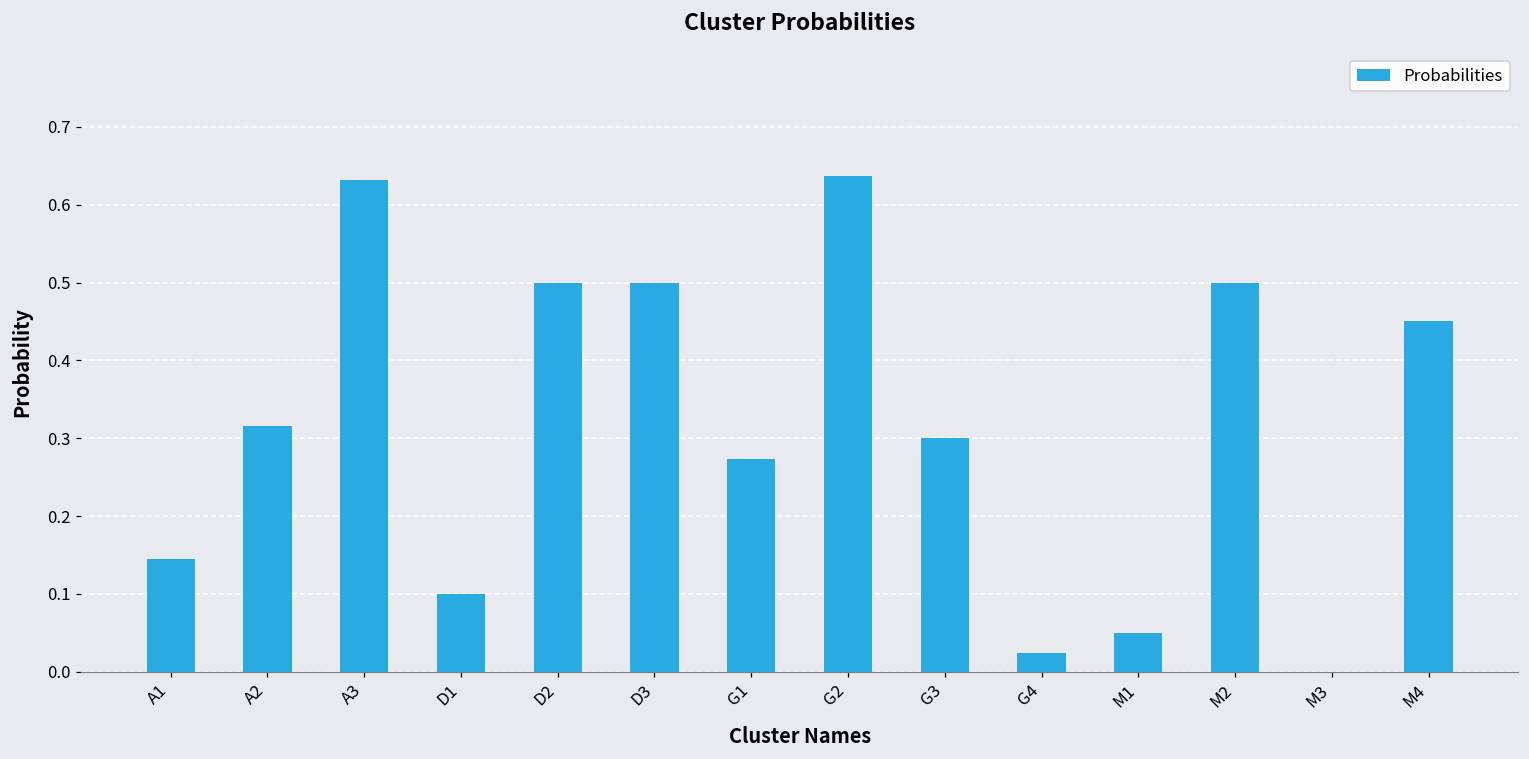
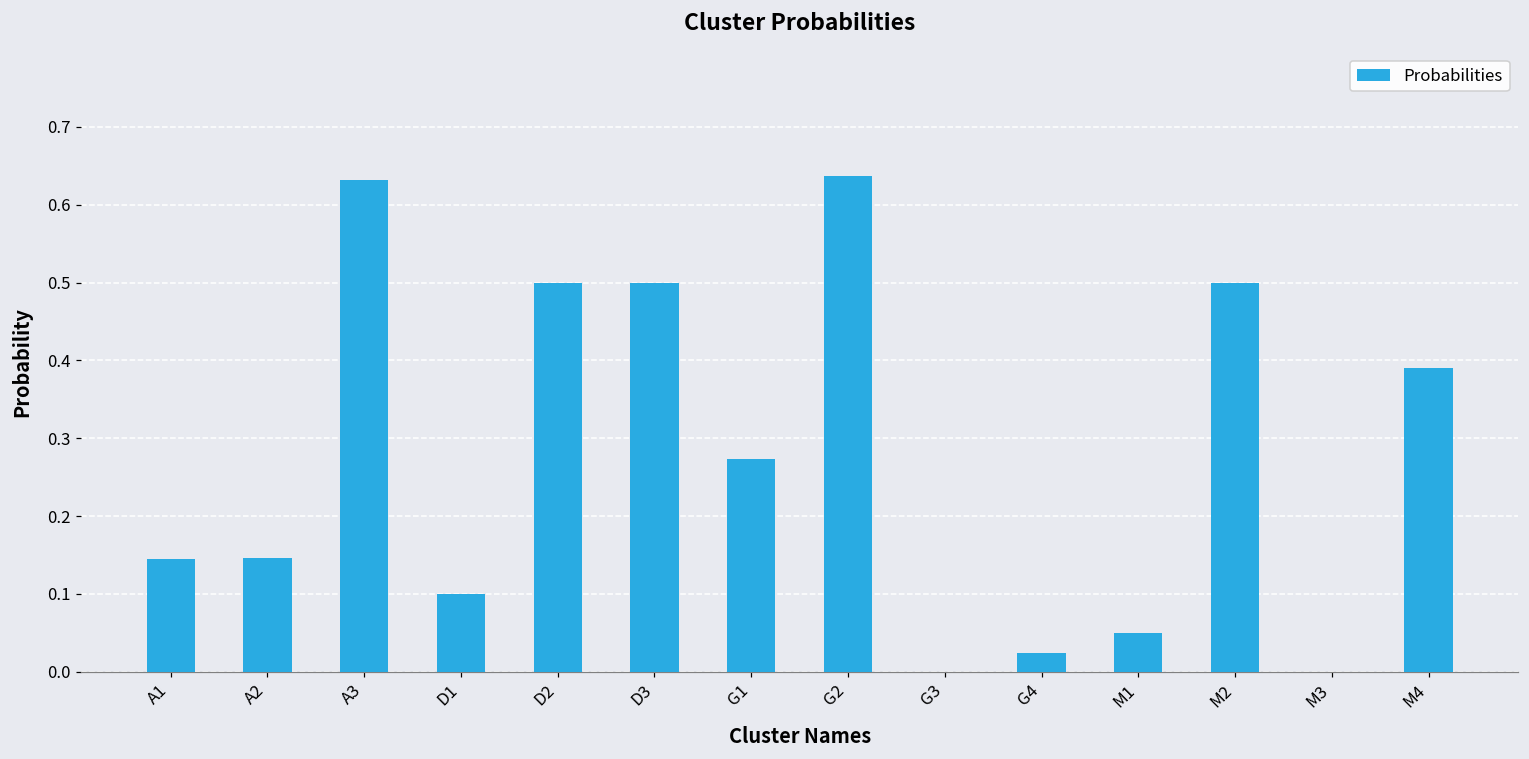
A2: 0.32 -> 0.15
G3: 0.3 -> 0.0
M4: 0.45 -> 0.39
